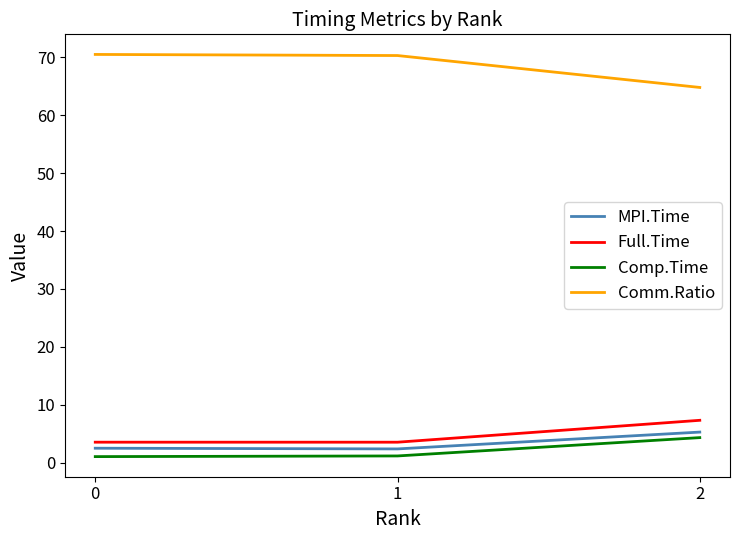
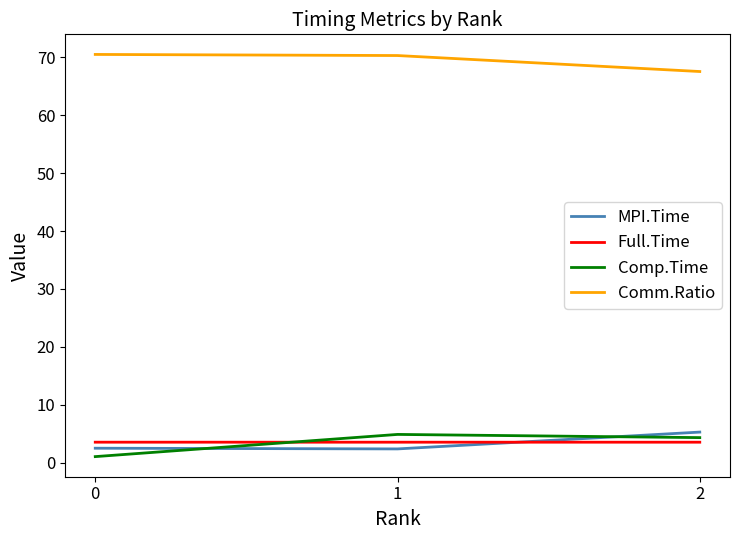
Comp.Time, 1: 1 -> 5
Full.Time, 2: 7 -> 4
Comm.Ratio, 2: 65 -> 68
